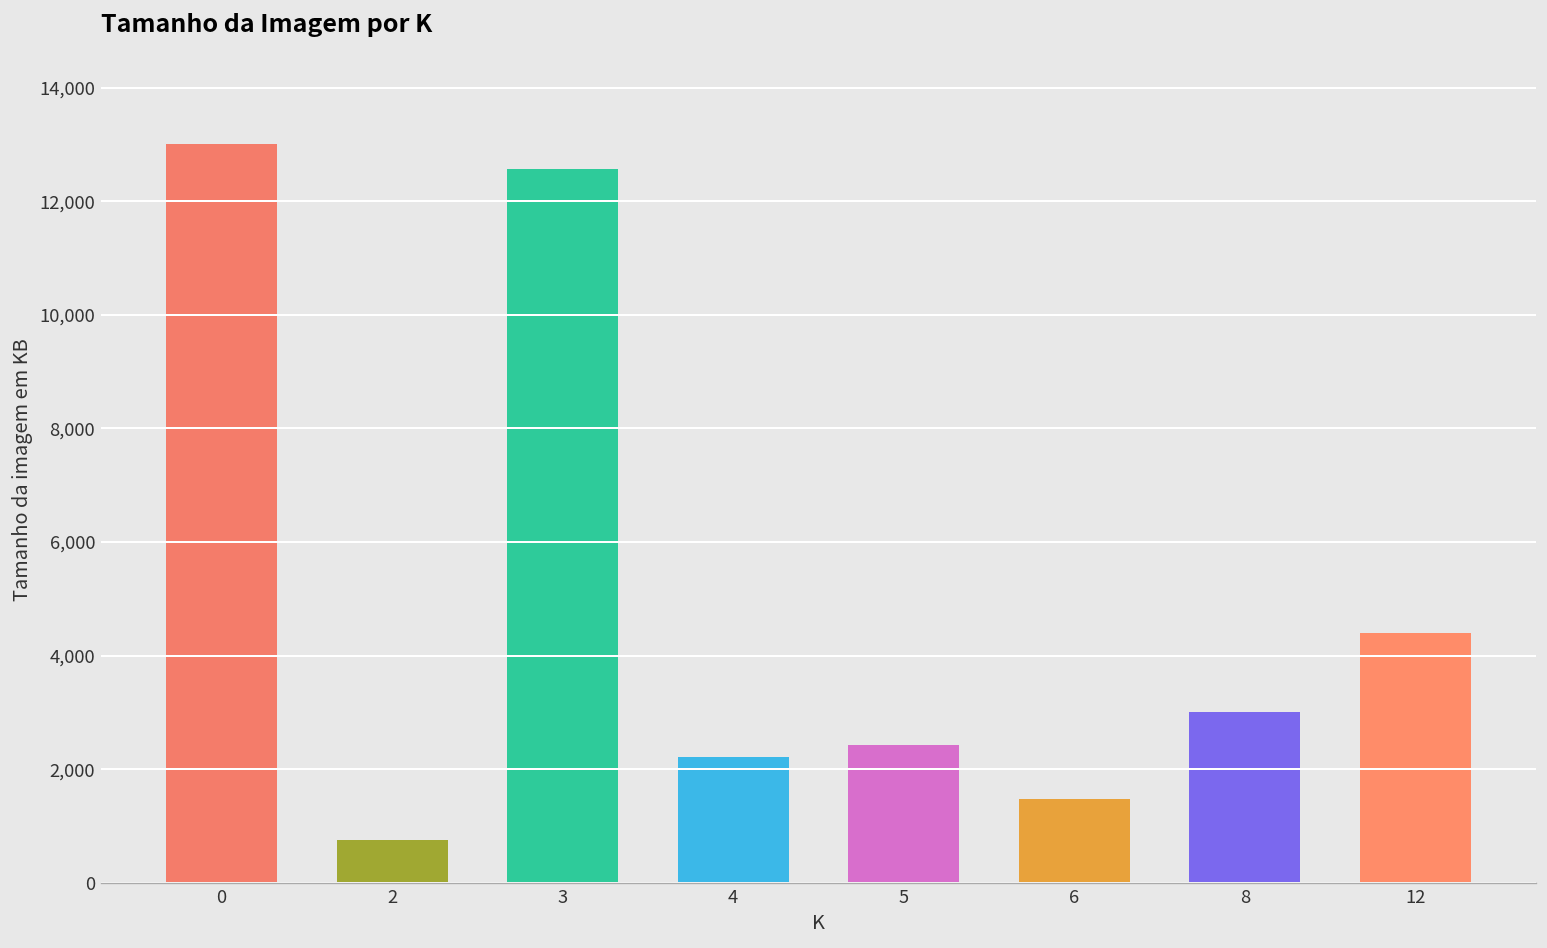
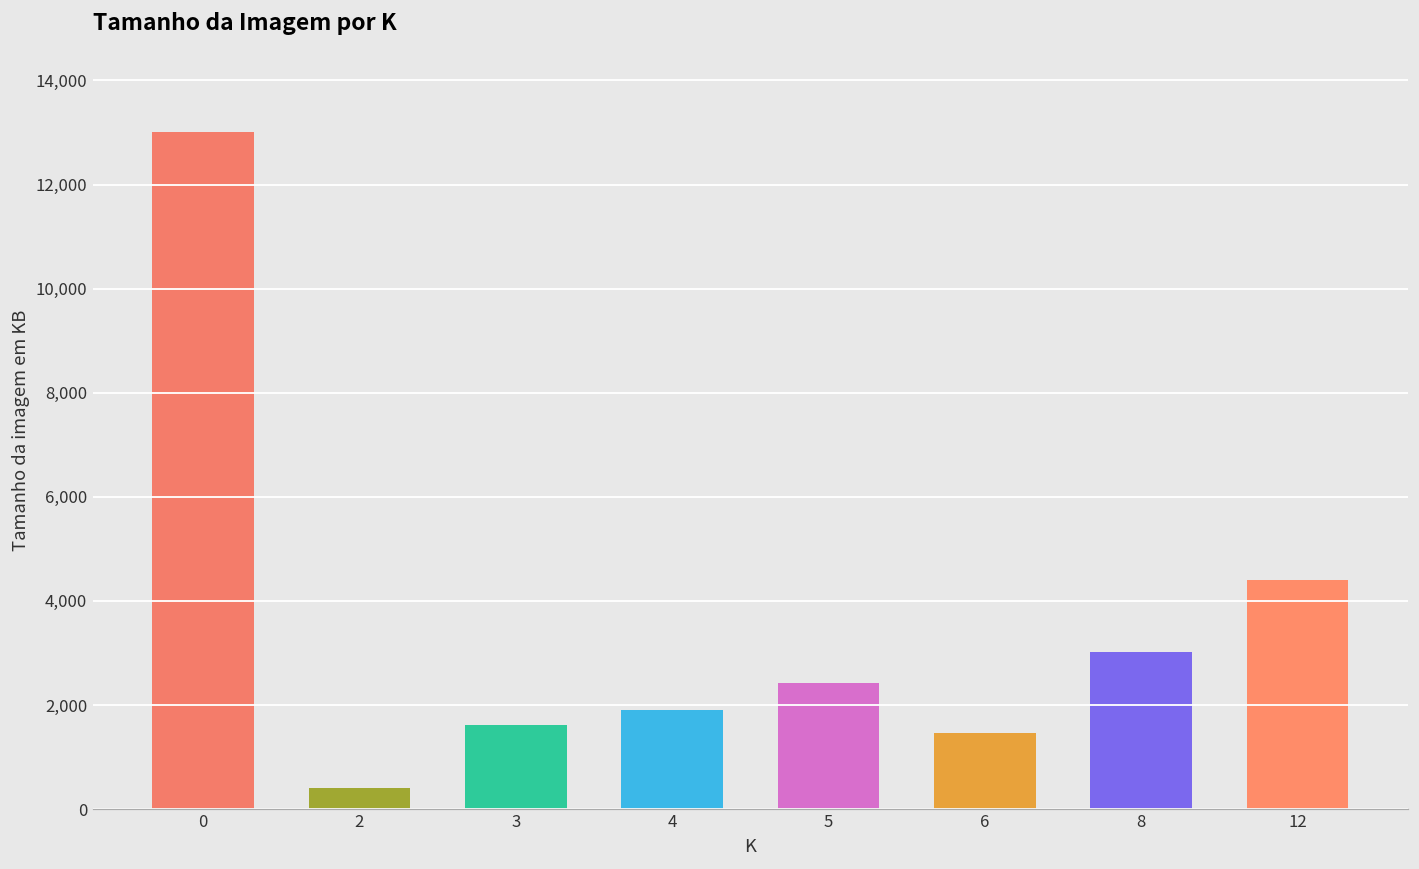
2: 800 -> 400
3: 12,600 -> 1,600
4: 2,200 -> 1,900
